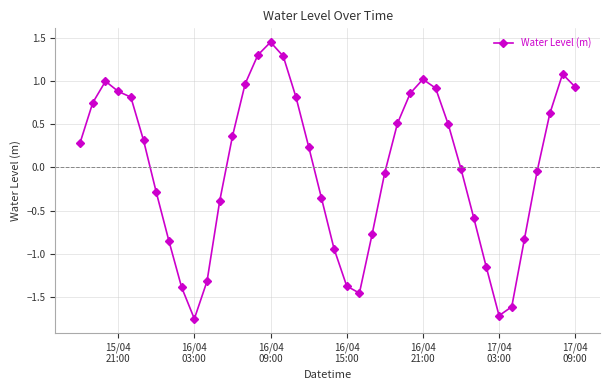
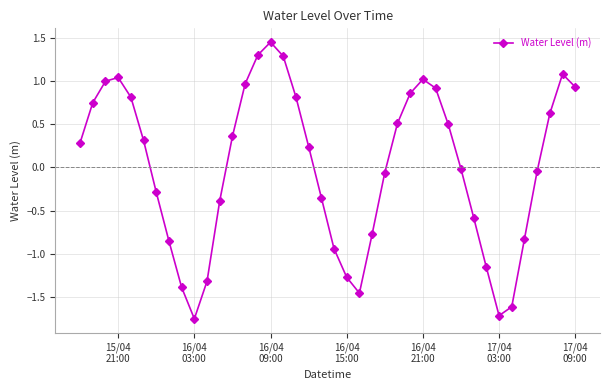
15/04 21:00: 0.9 -> 1.0
16/04 15:00: -1.4 -> -1.3
